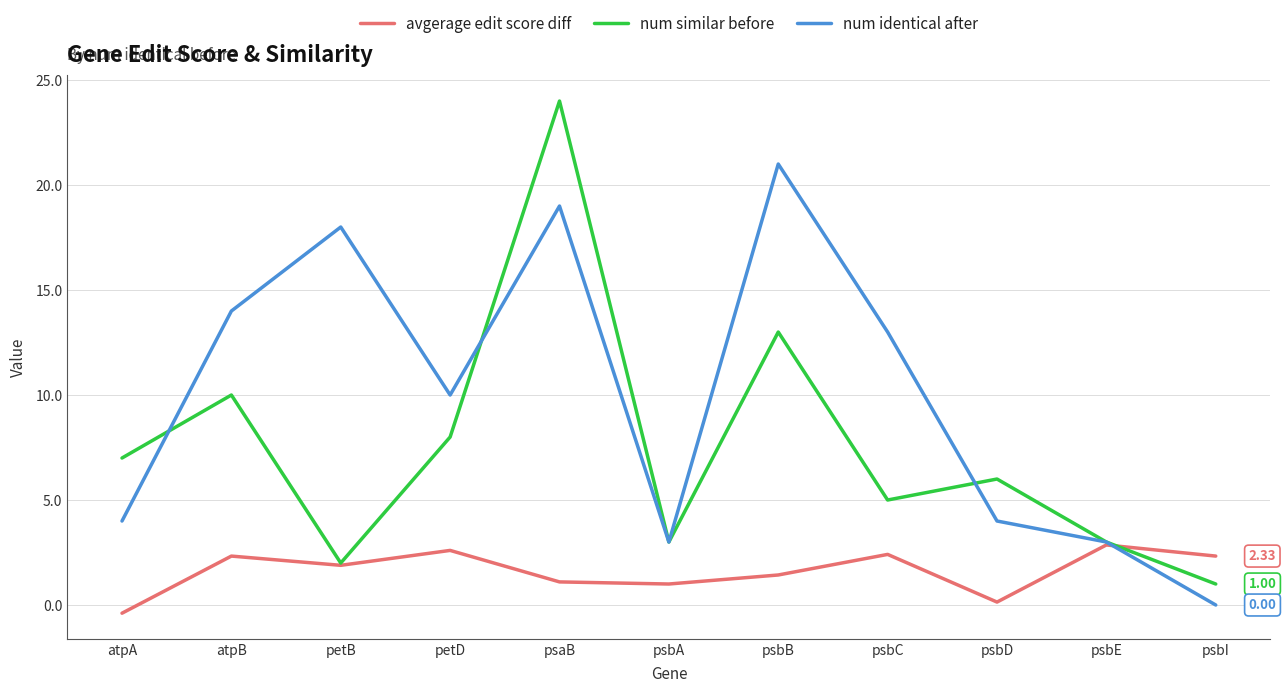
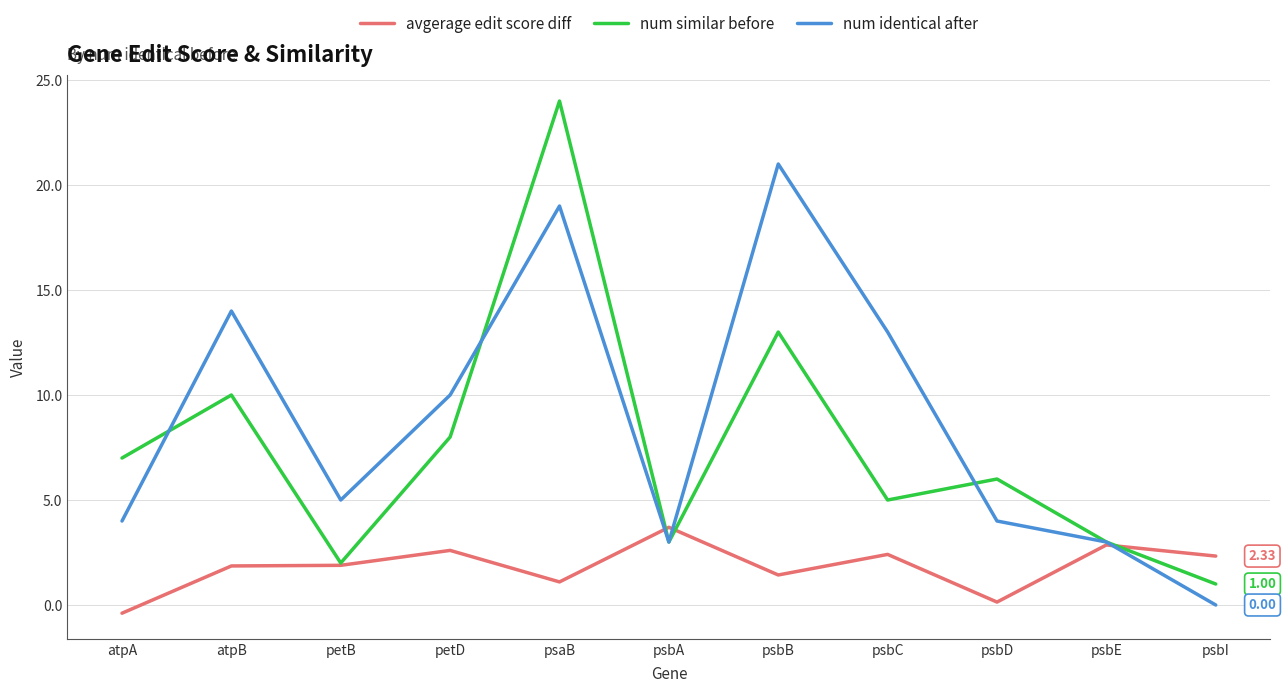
avgerage edit score diff, atpB: 2.3 -> 1.9
num identical after, petB: 18 -> 5
avgerage edit score diff, psbA: 1.0 -> 3.7
